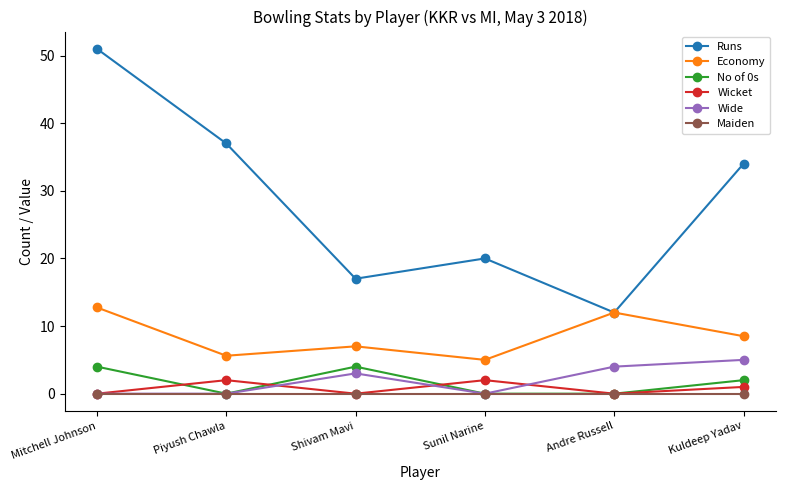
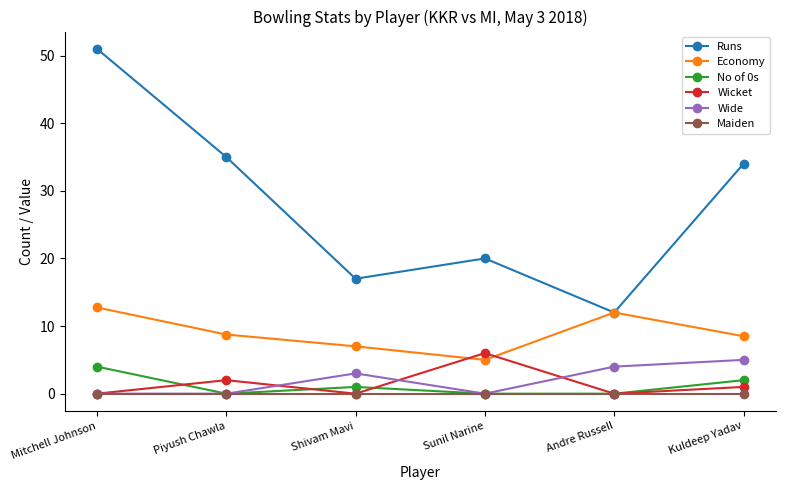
Runs, Piyush Chawla: 37 -> 35
Economy, Piyush Chawla: 6 -> 9
No of 0s, Shivam Mavi: 4 -> 1
Wicket, Sunil Narine: 2 -> 6
